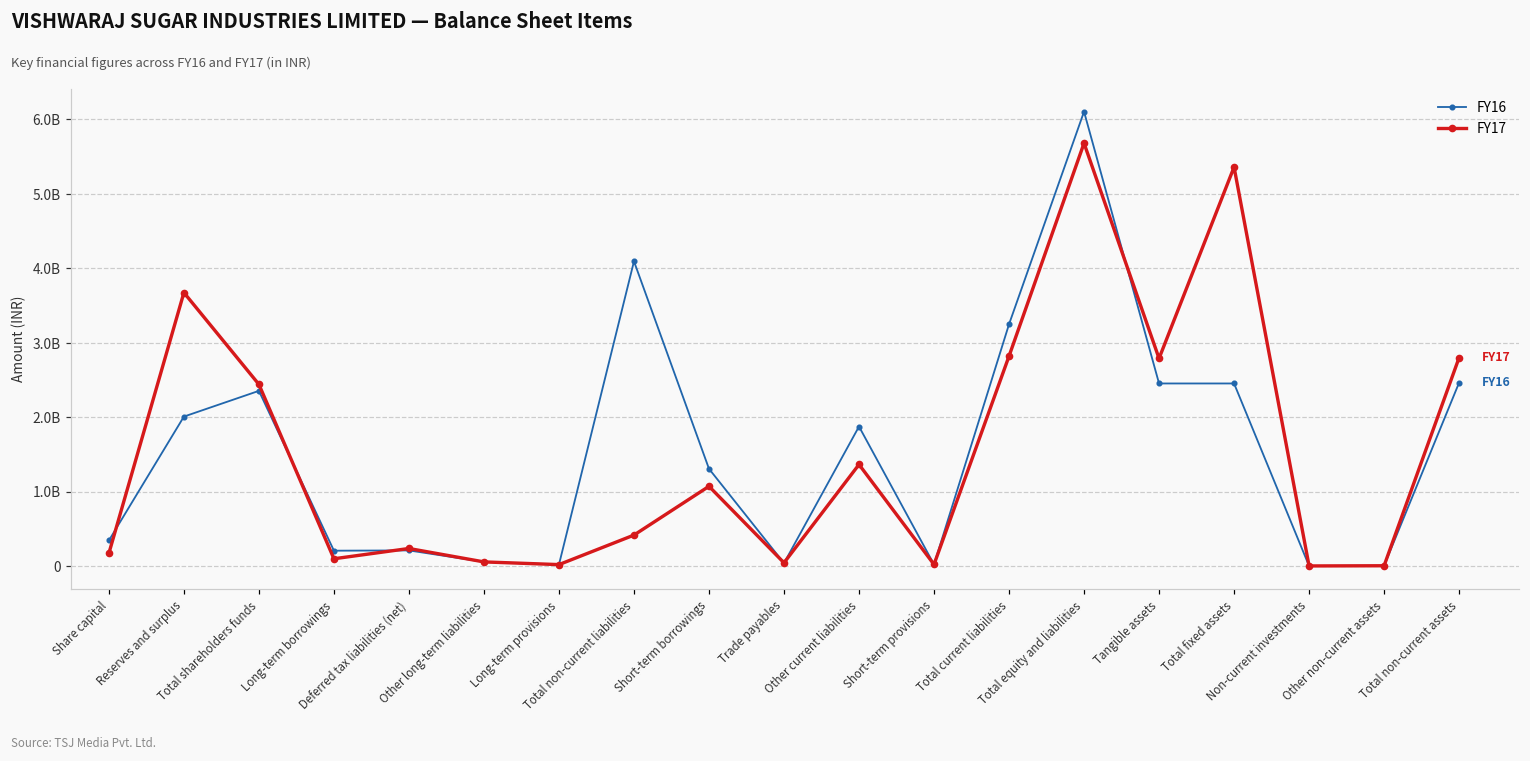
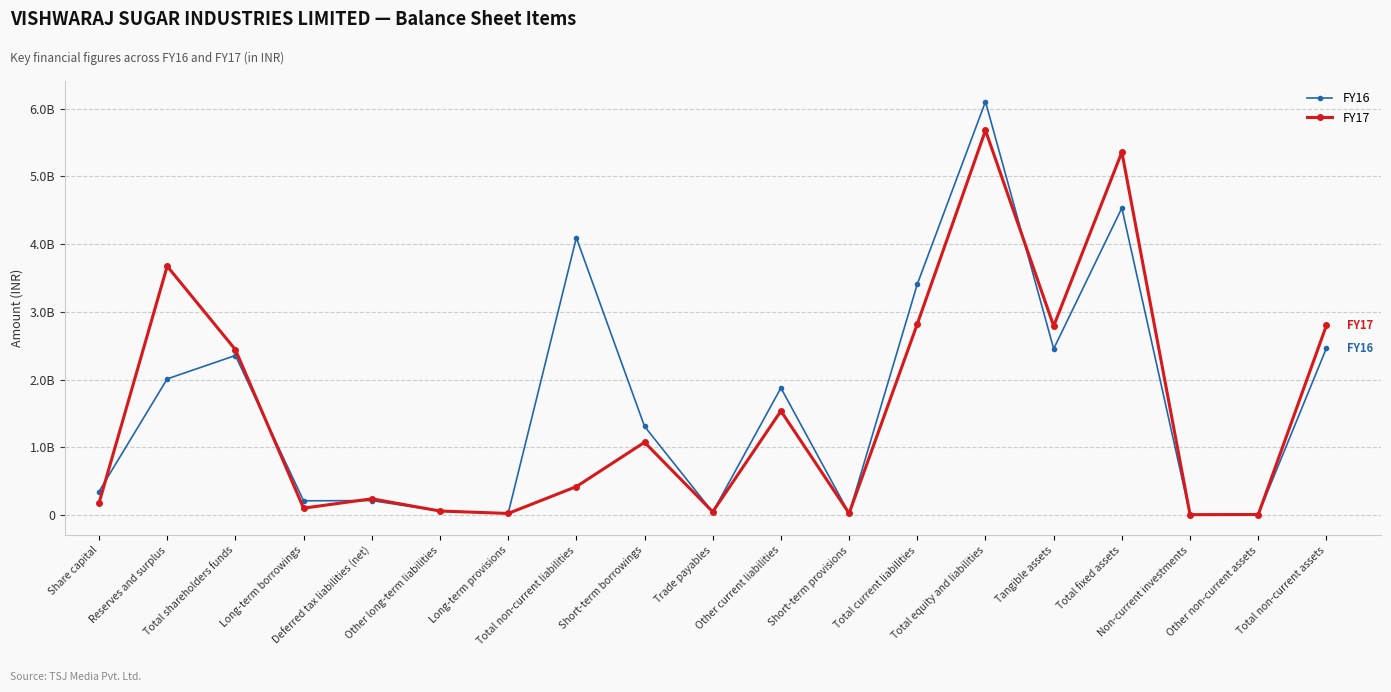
FY17, Other current liabilities: 1400000000 -> 1500000000
FY16, Total current liabilities: 3200000000 -> 3400000000
FY16, Total fixed assets: 2500000000 -> 4500000000
